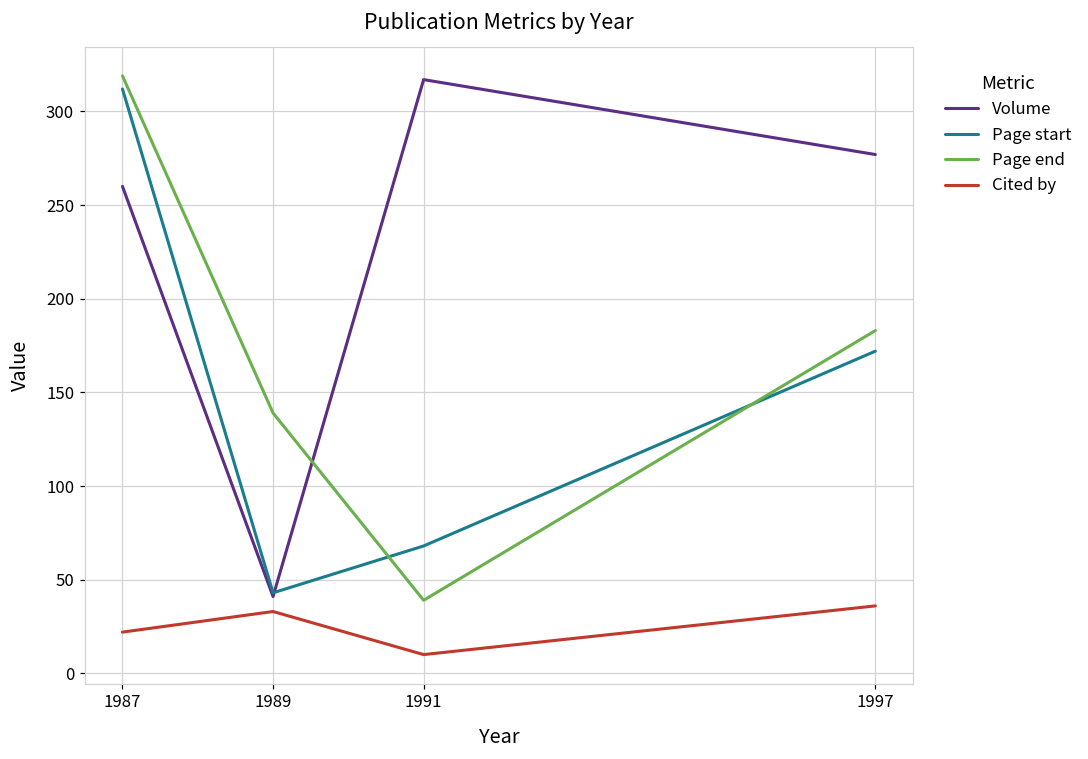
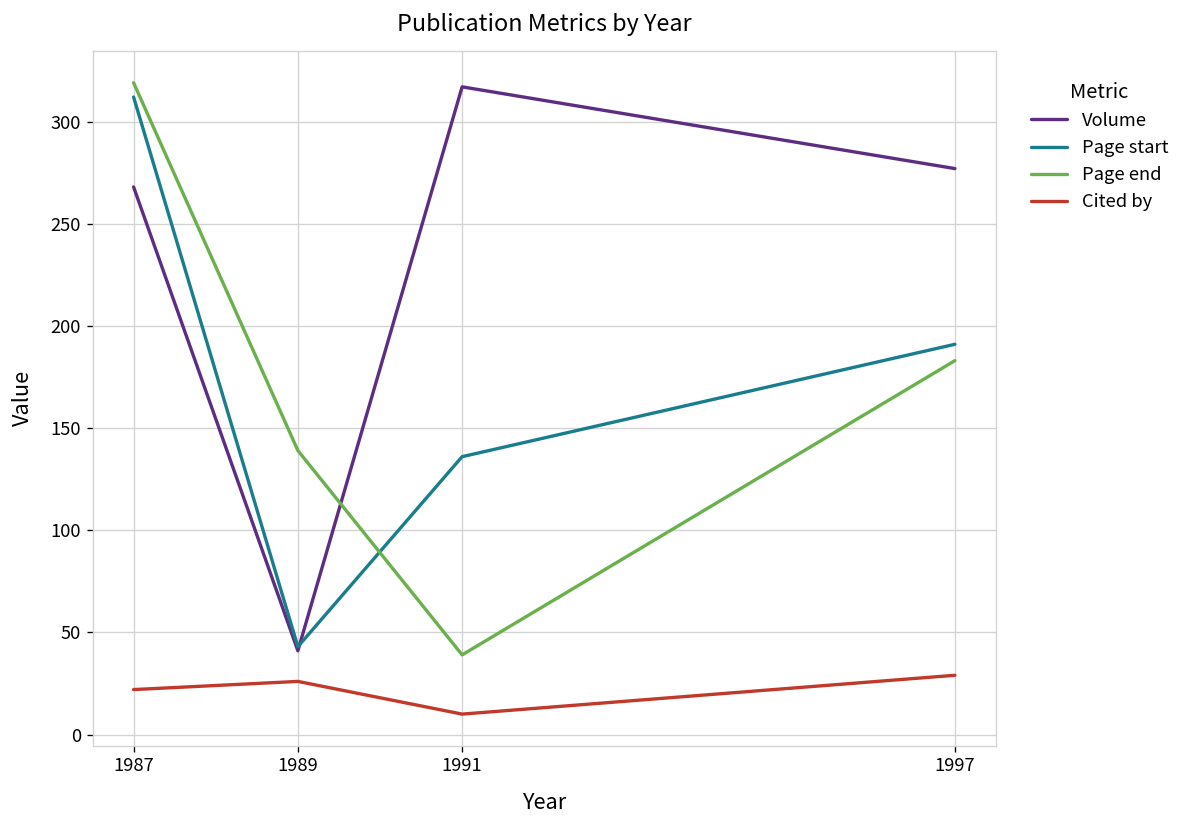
Volume, 1987: 260 -> 268
Cited by, 1989: 33 -> 26
Page start, 1991: 68 -> 136
Page start, 1997: 172 -> 191
Cited by, 1997: 36 -> 29
